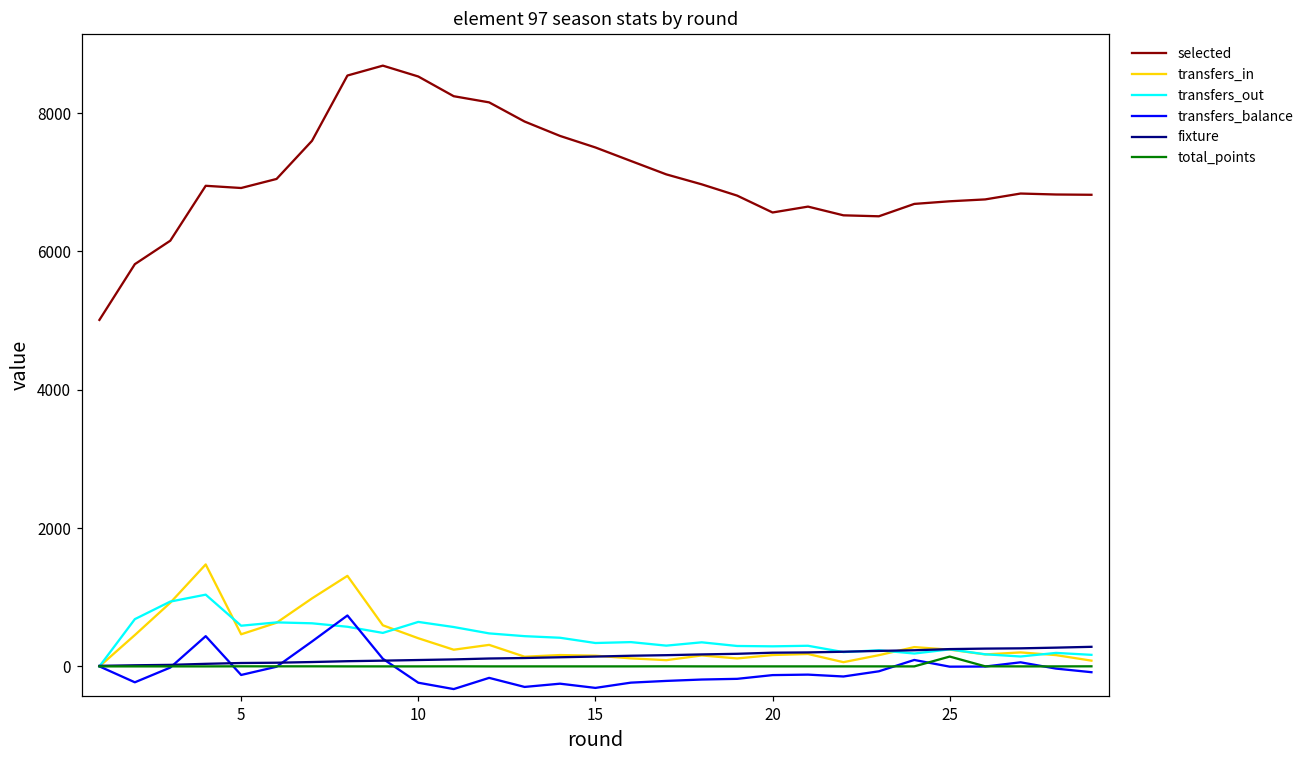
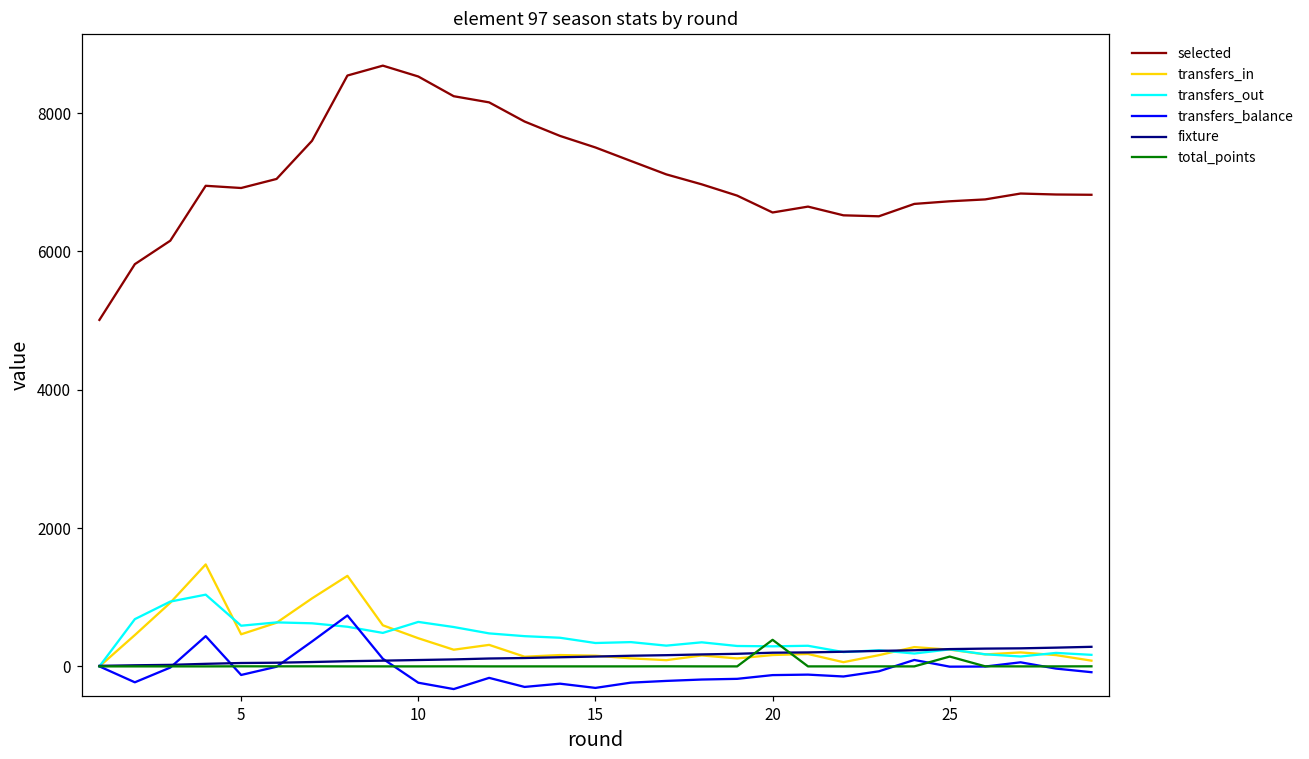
total_points, 20: 0 -> 400
